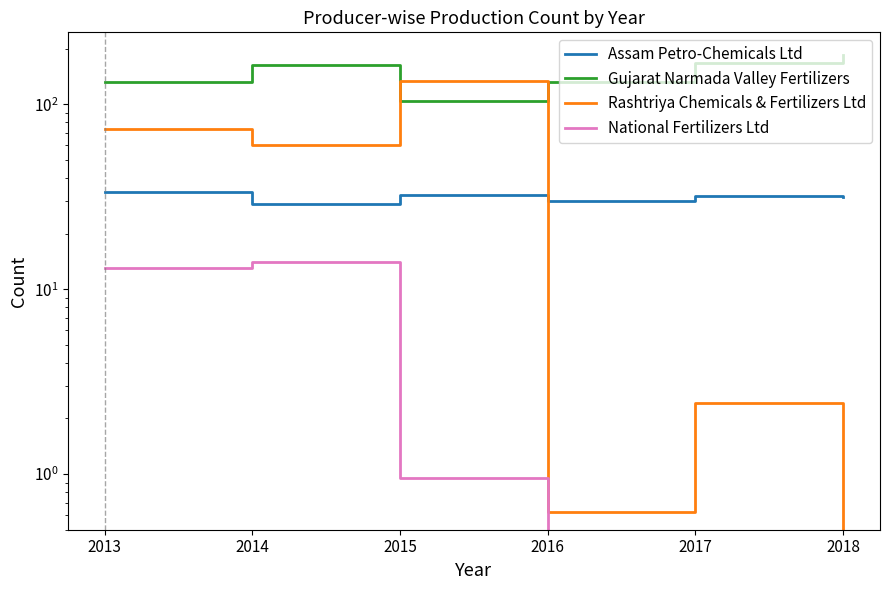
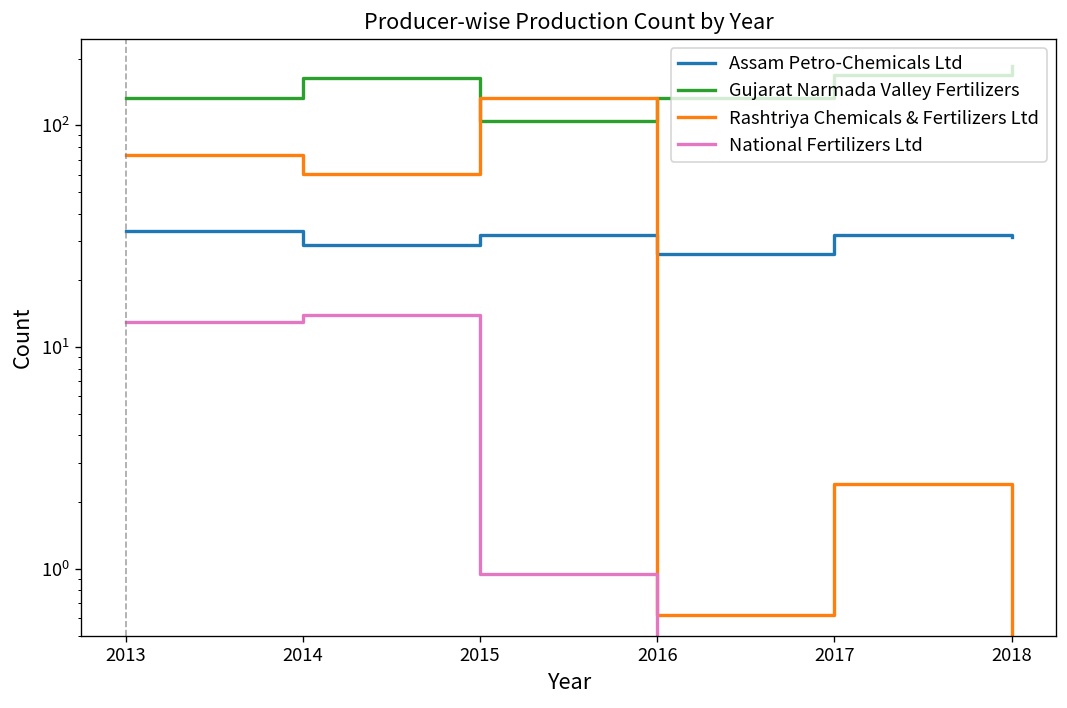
Assam Petro-Chemicals Ltd, 2016: 30 -> 26
